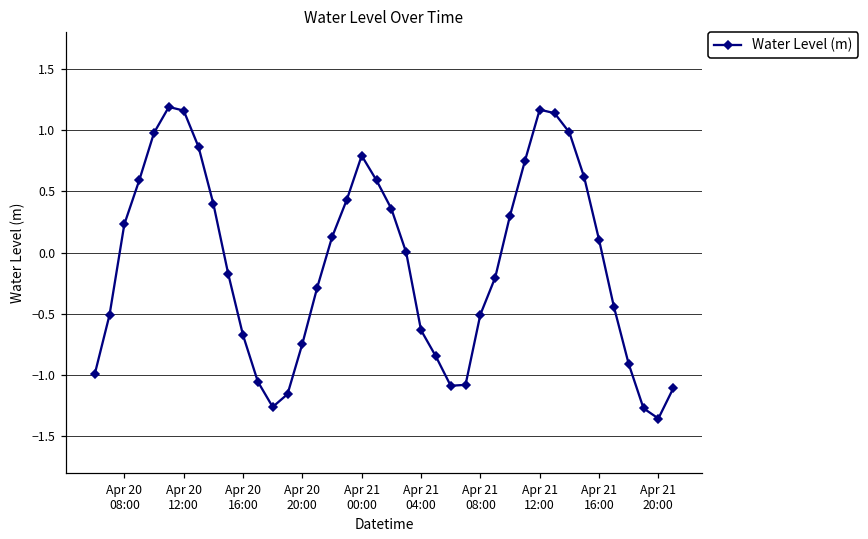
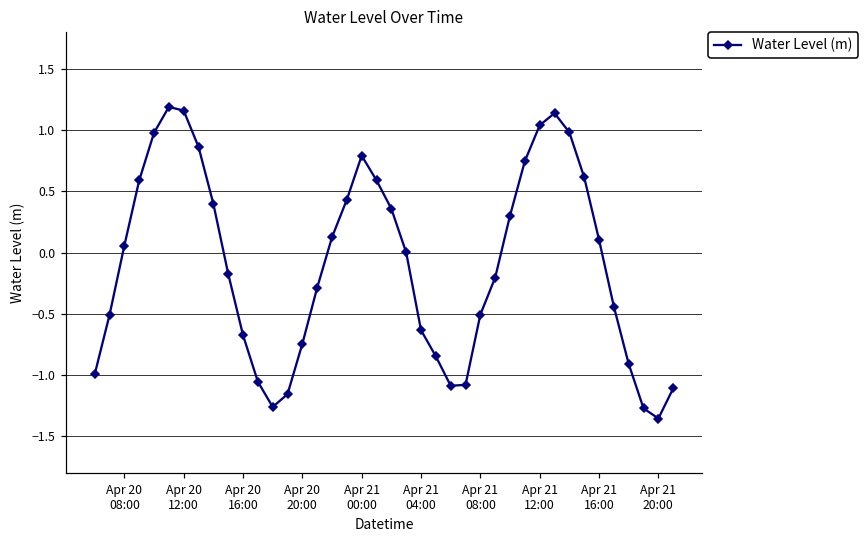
Apr 20 08:00: 0.23 -> 0.06
Apr 21 12:00: 1.17 -> 1.04
